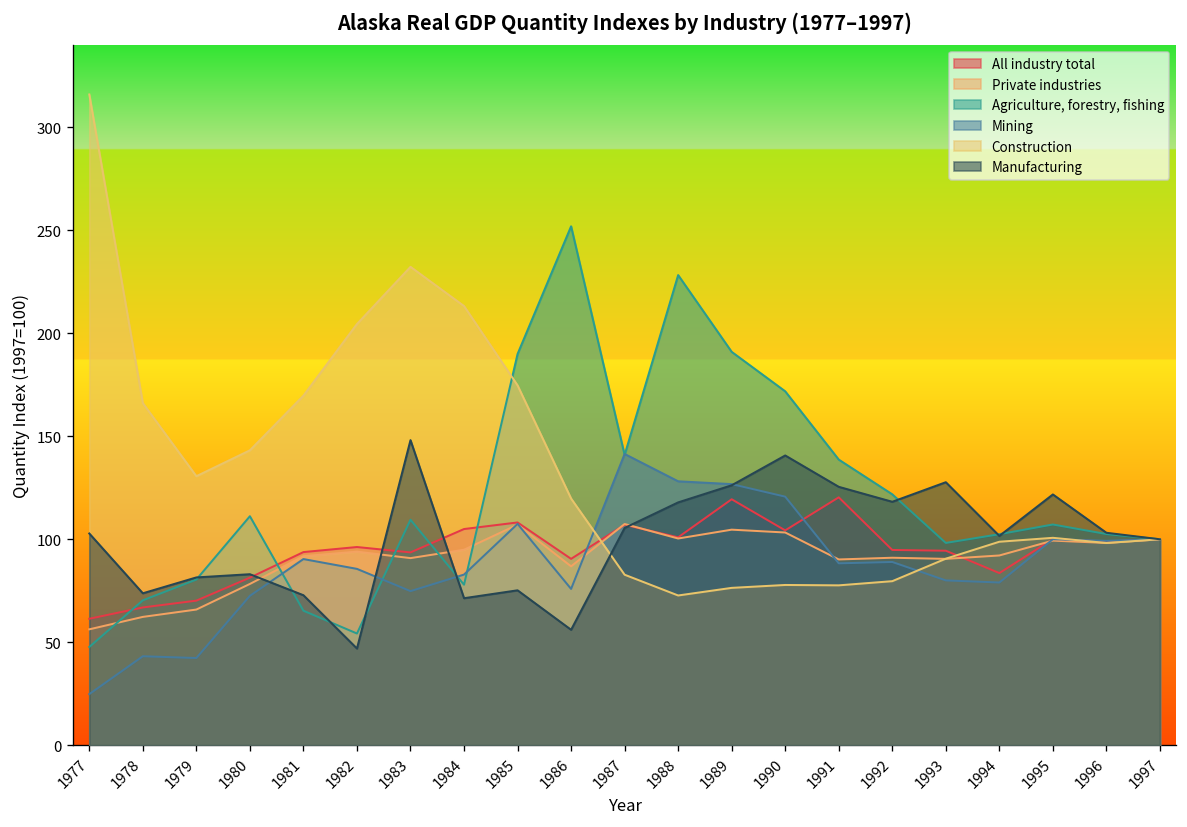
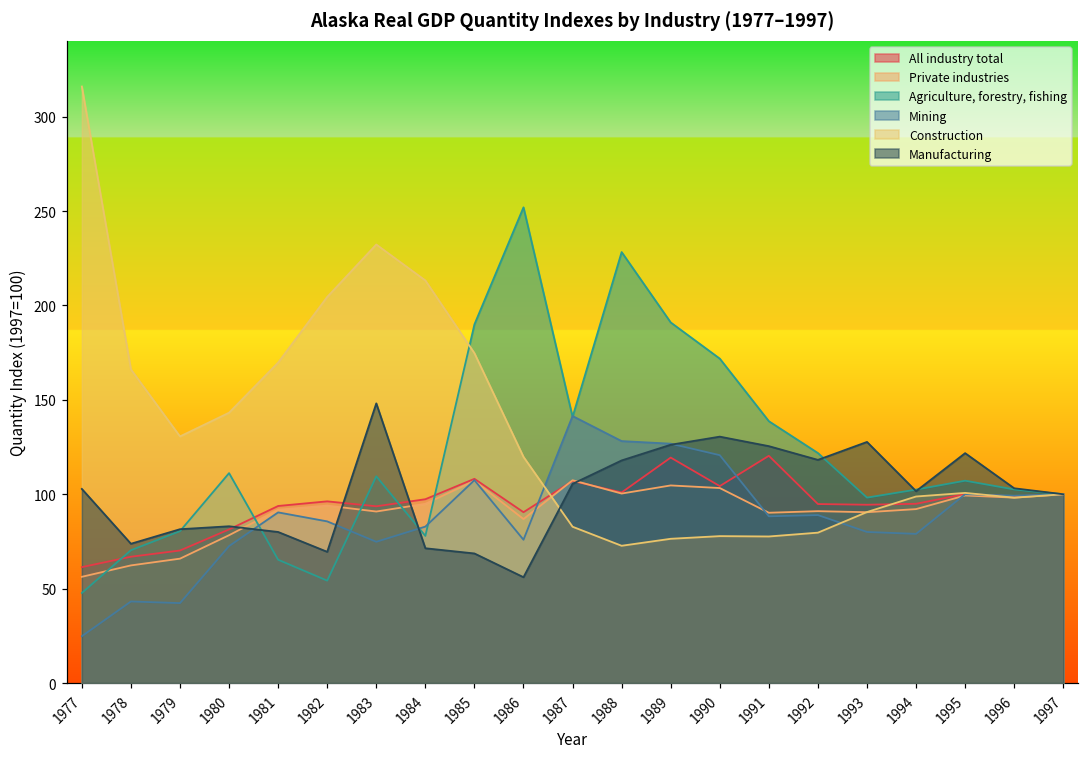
Manufacturing, 1981: 73 -> 80
Manufacturing, 1982: 47 -> 69
All industry total, 1984: 105 -> 97
Manufacturing, 1985: 75 -> 69
Manufacturing, 1990: 141 -> 131
All industry total, 1994: 84 -> 95
